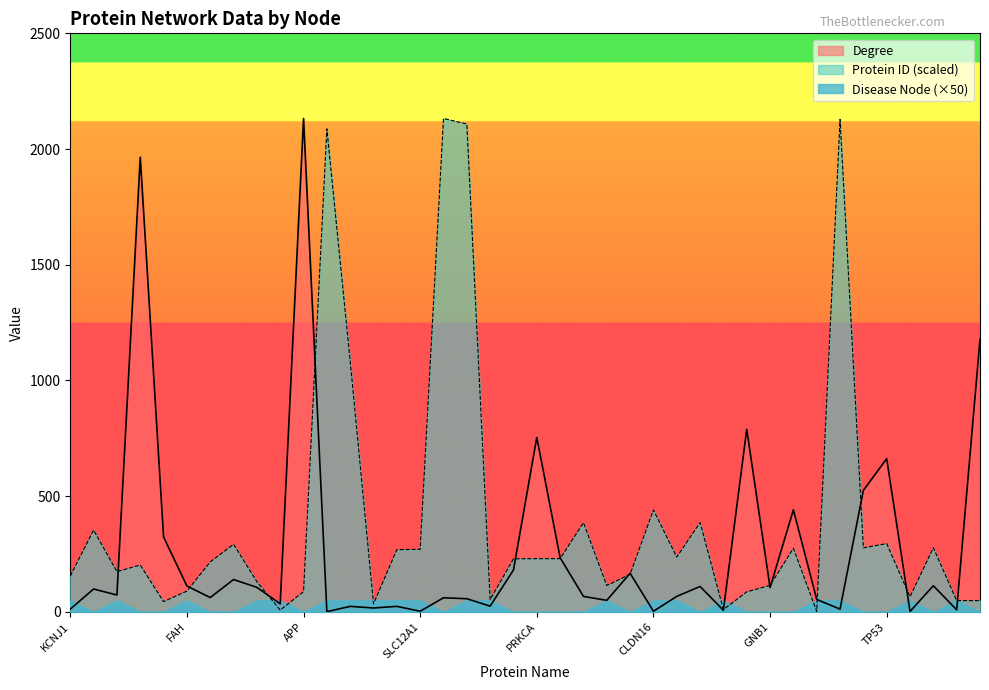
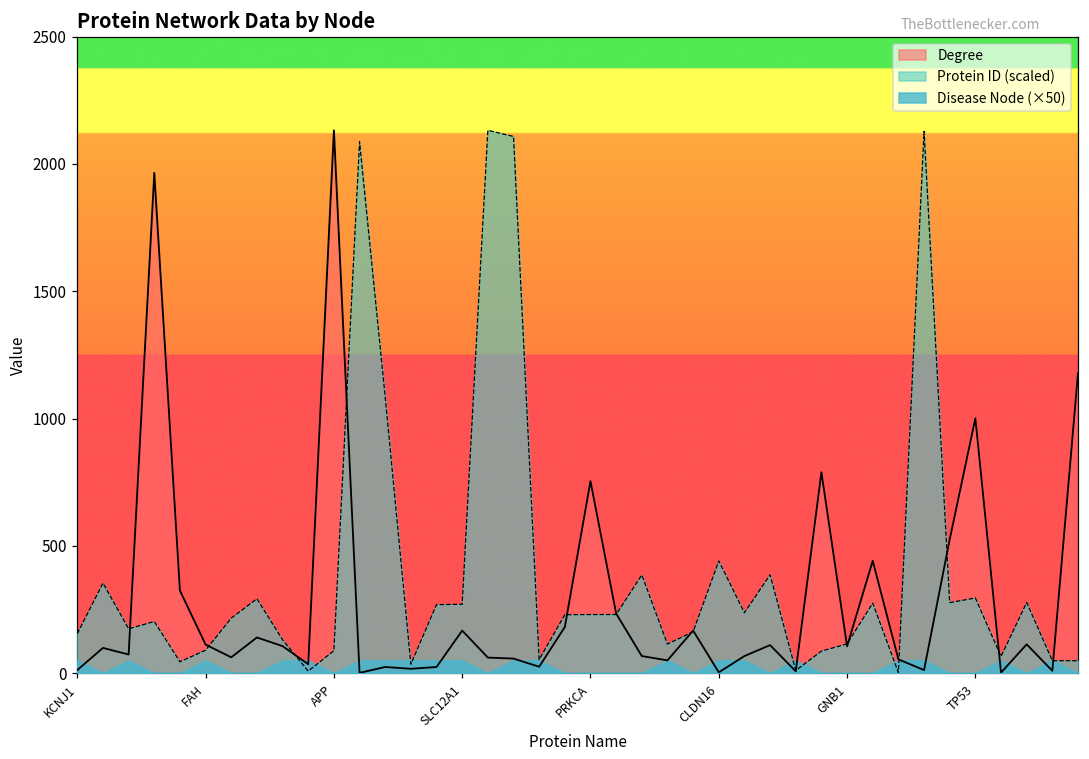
Degree, SLC12A1: 0 -> 170
Degree, TP53: 660 -> 1000
